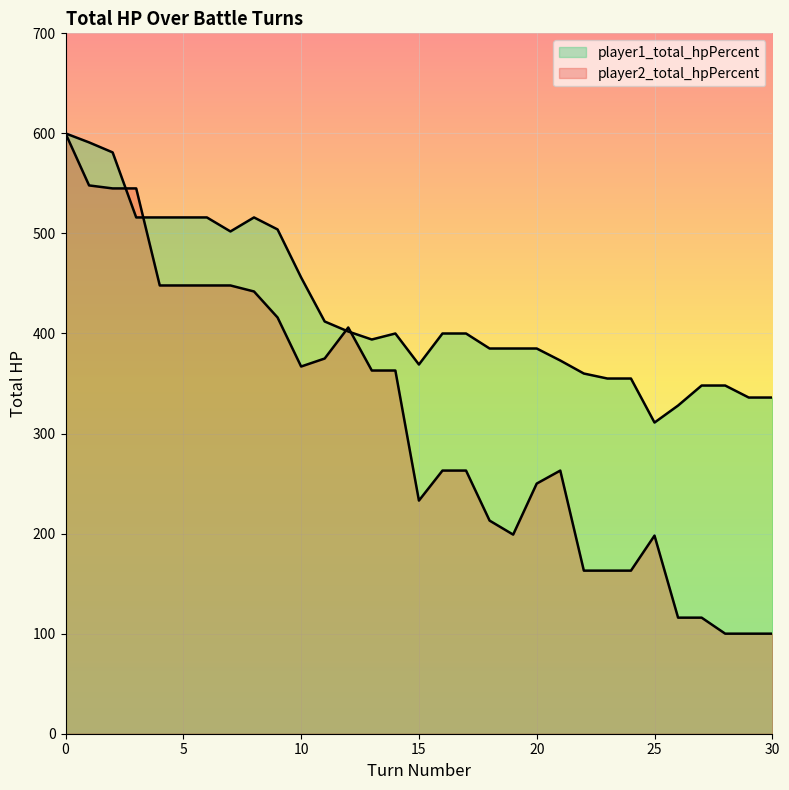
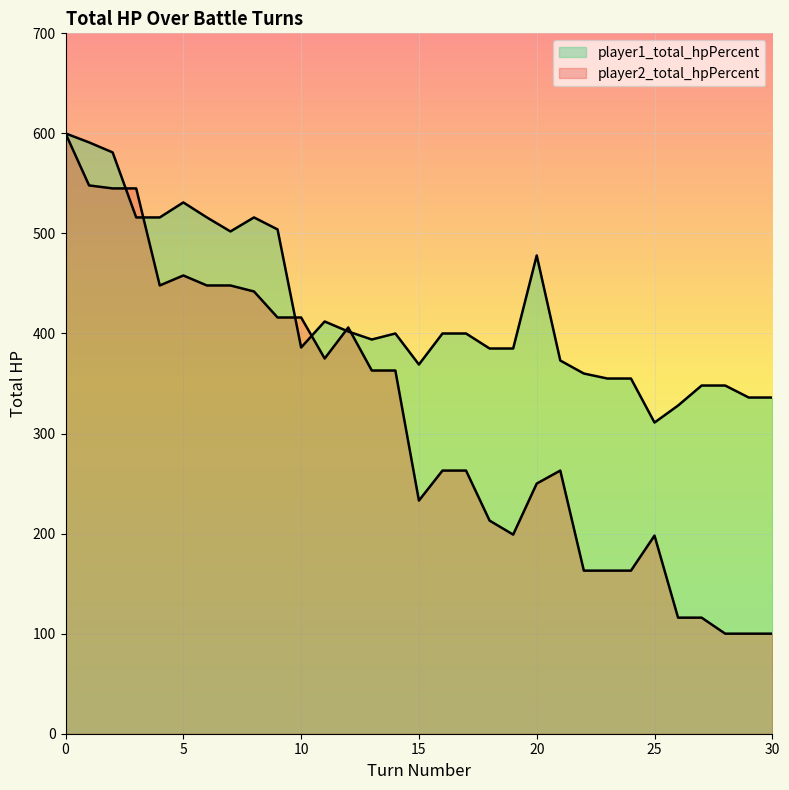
player1_total_hpPercent, 5: 516 -> 531
player2_total_hpPercent, 5: 448 -> 458
player1_total_hpPercent, 10: 456 -> 386
player2_total_hpPercent, 10: 367 -> 416
player1_total_hpPercent, 20: 385 -> 478
